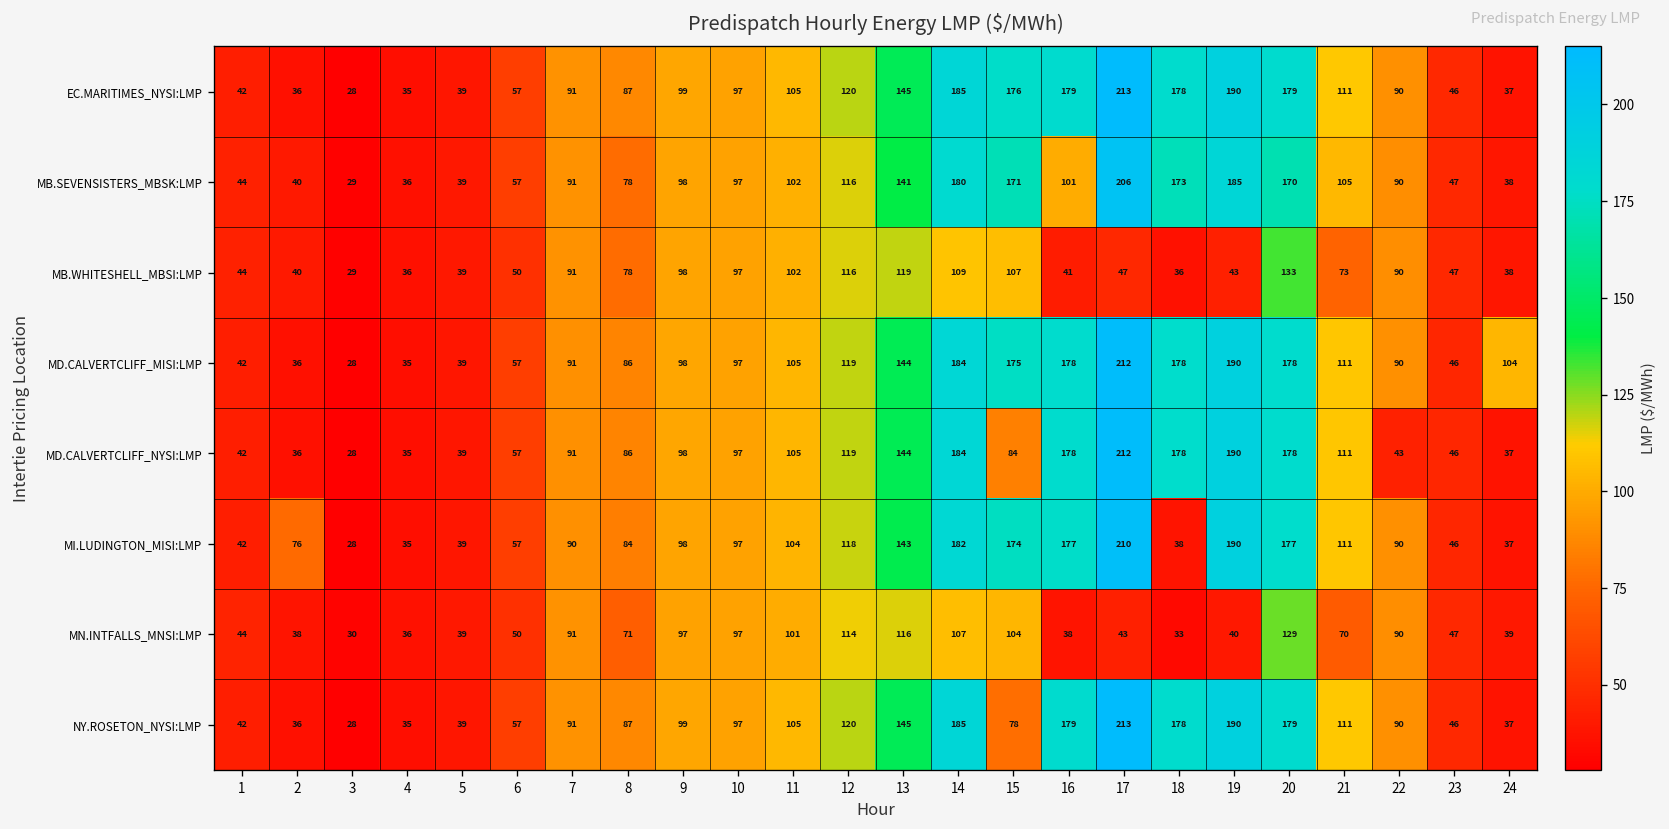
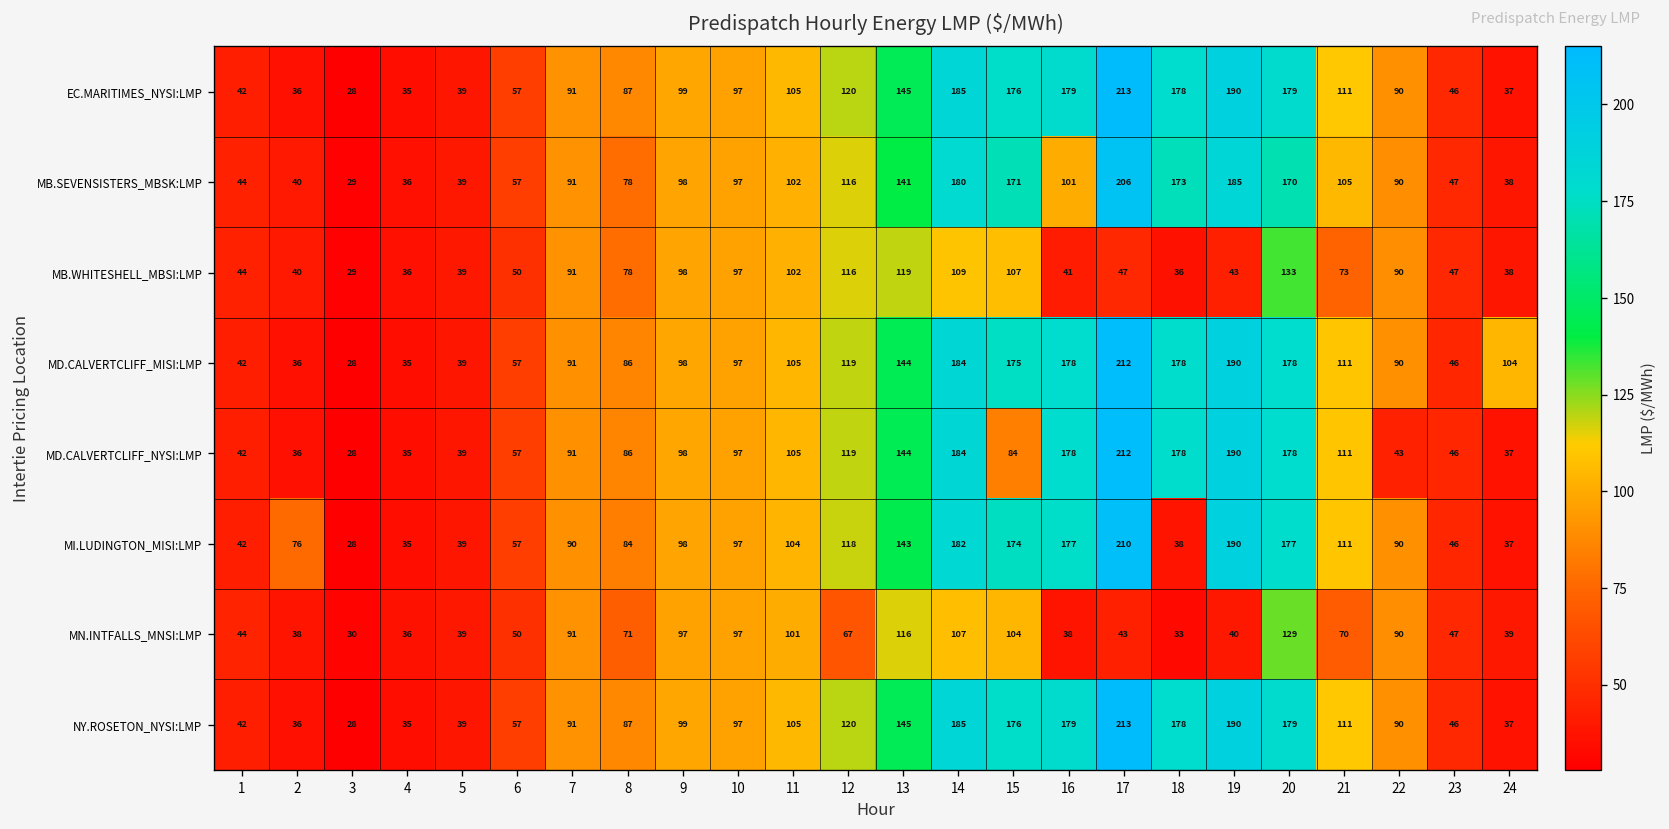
MN.INTFALLS_MNSI:LMP, 12: 114 -> 67
NY.ROSETON_NYSI:LMP, 15: 78 -> 176
